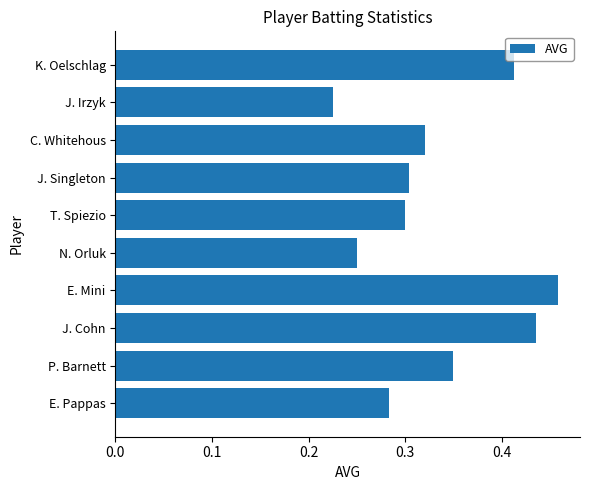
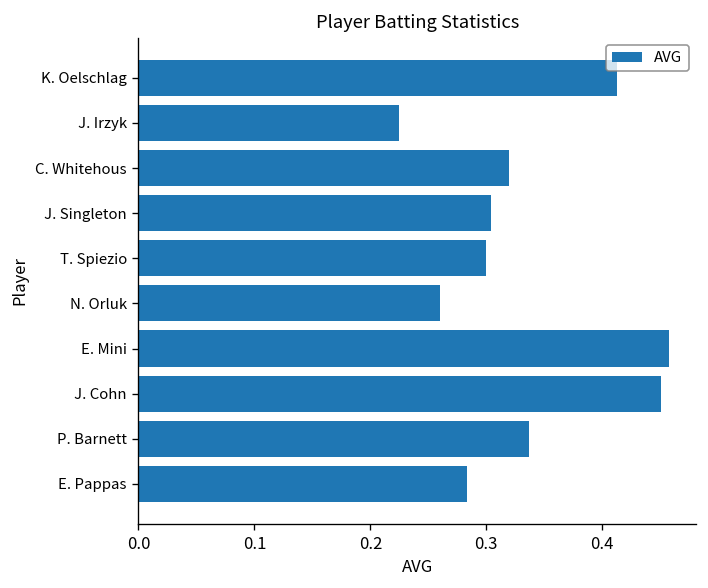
N. Orluk: 0.25 -> 0.26
J. Cohn: 0.44 -> 0.45
P. Barnett: 0.35 -> 0.34
